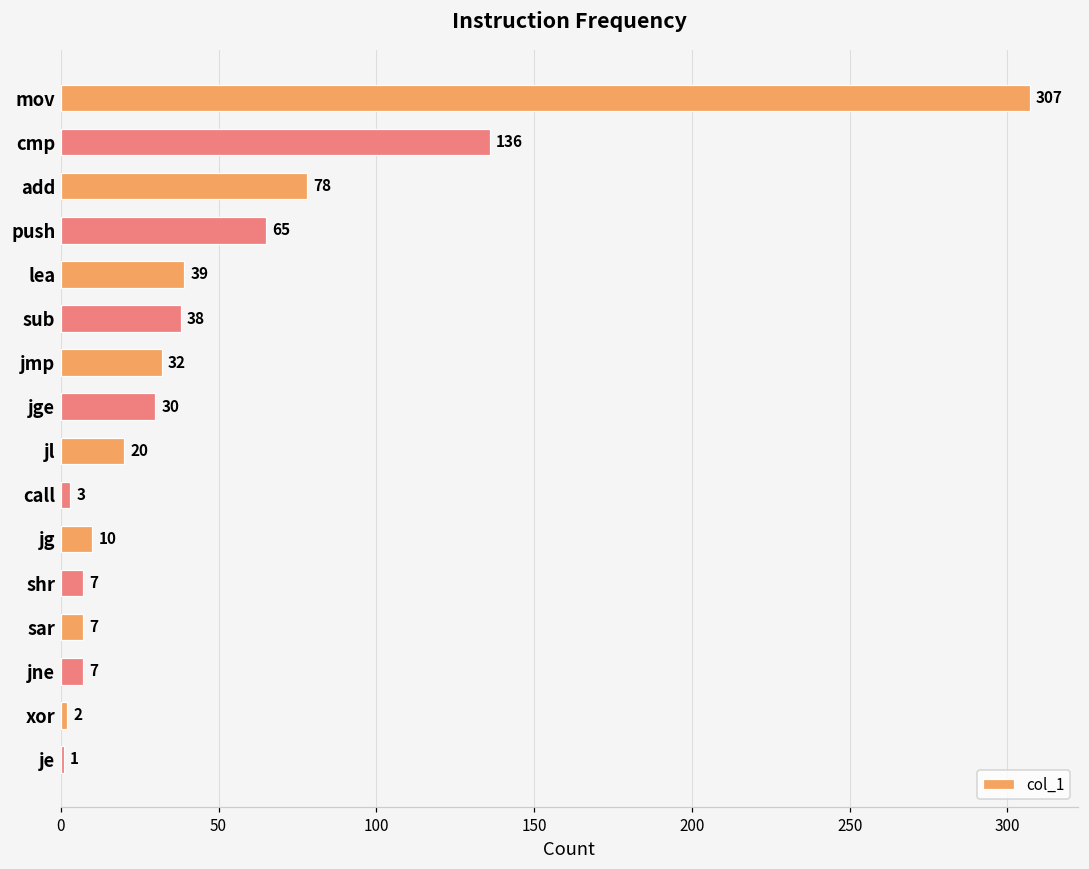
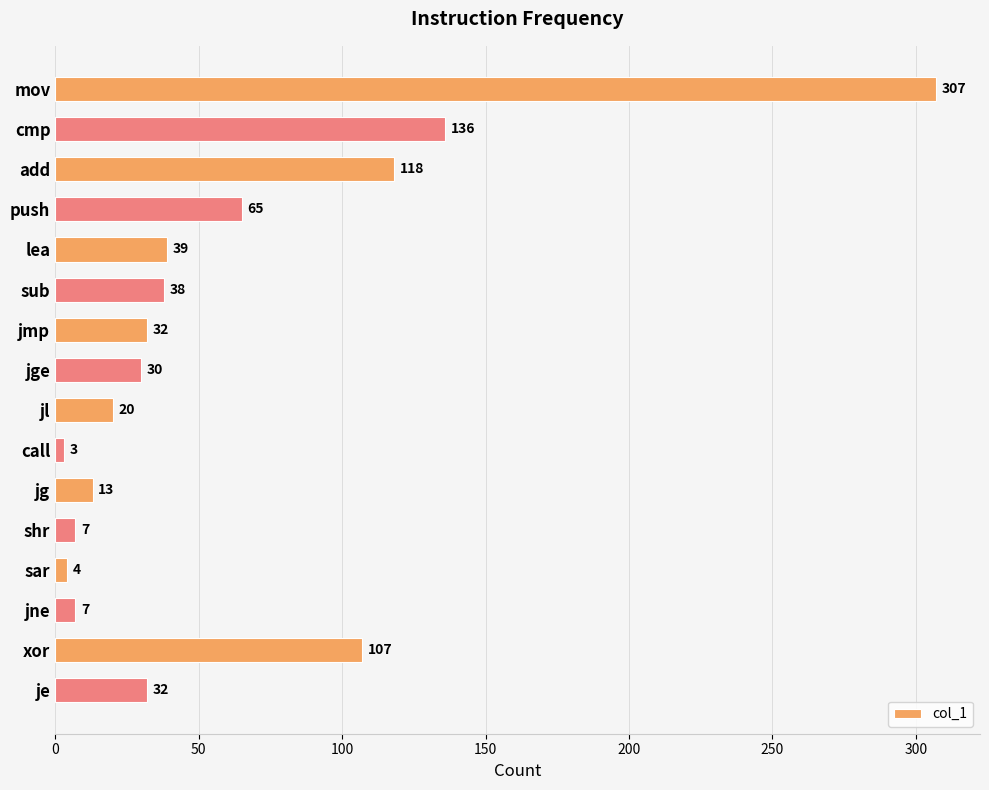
add: 78 -> 118
jg: 10 -> 13
sar: 7 -> 4
xor: 2 -> 107
je: 1 -> 32
